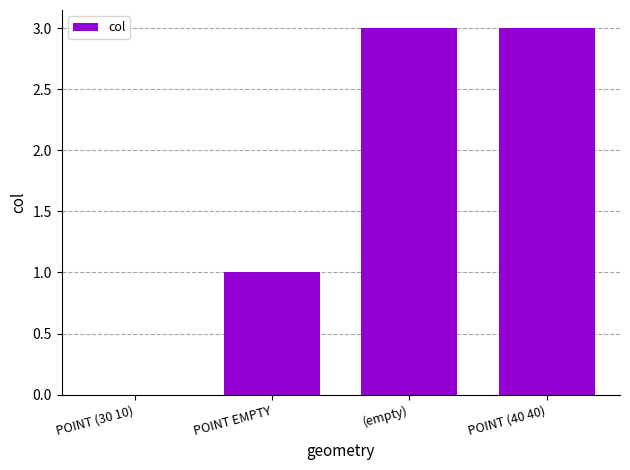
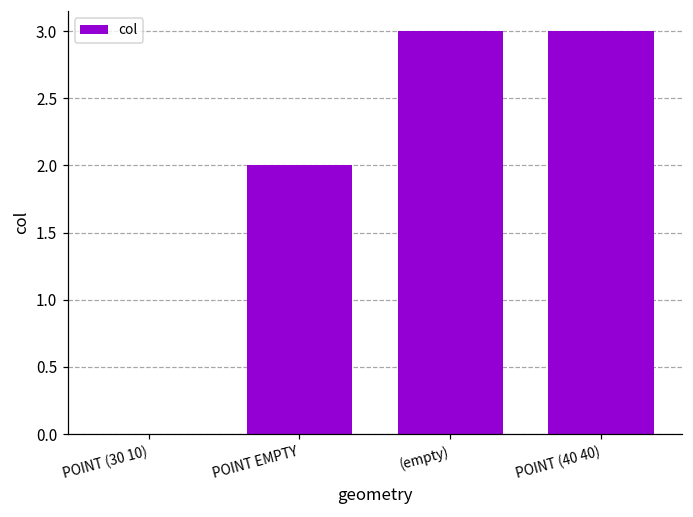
POINT EMPTY: 1 -> 2
